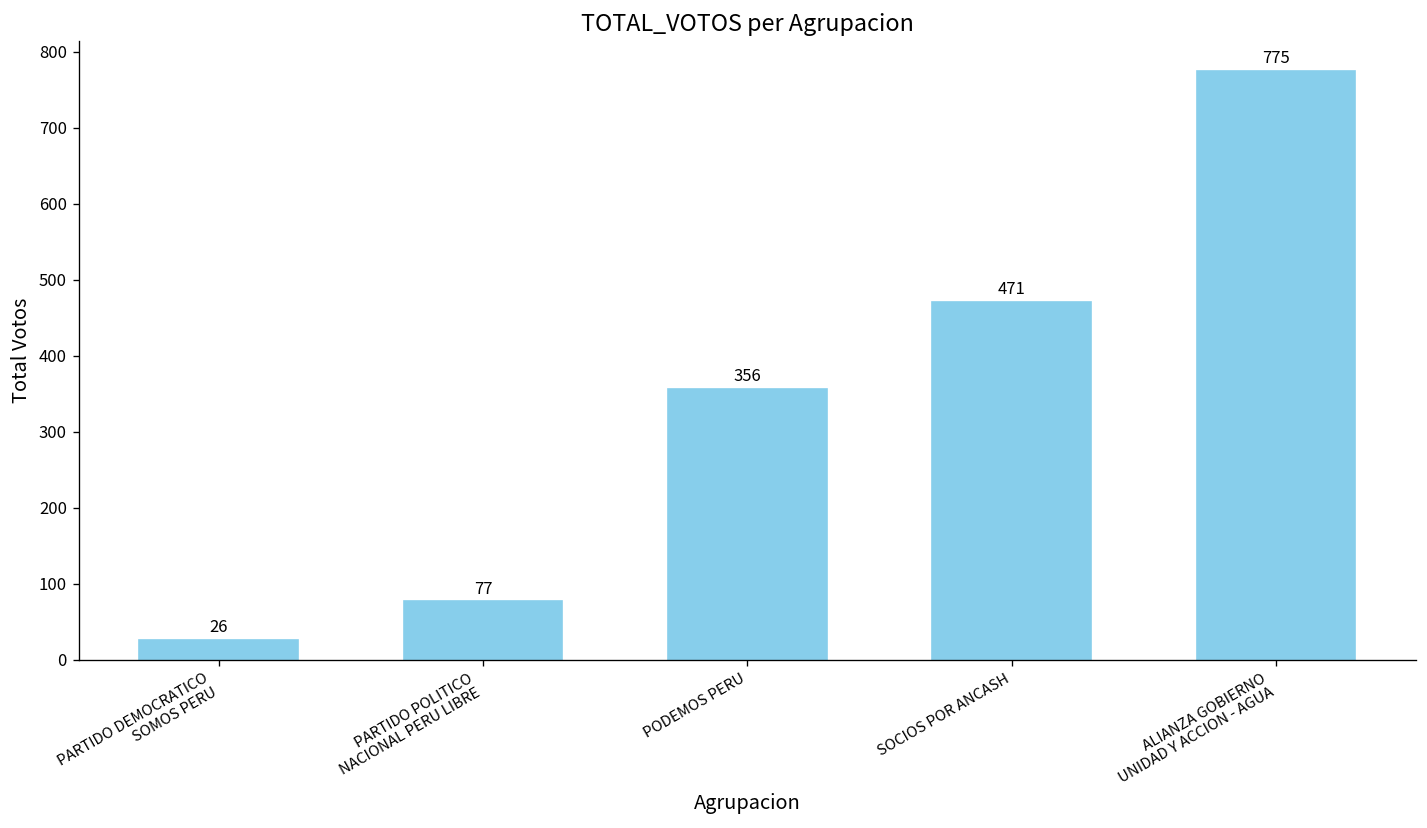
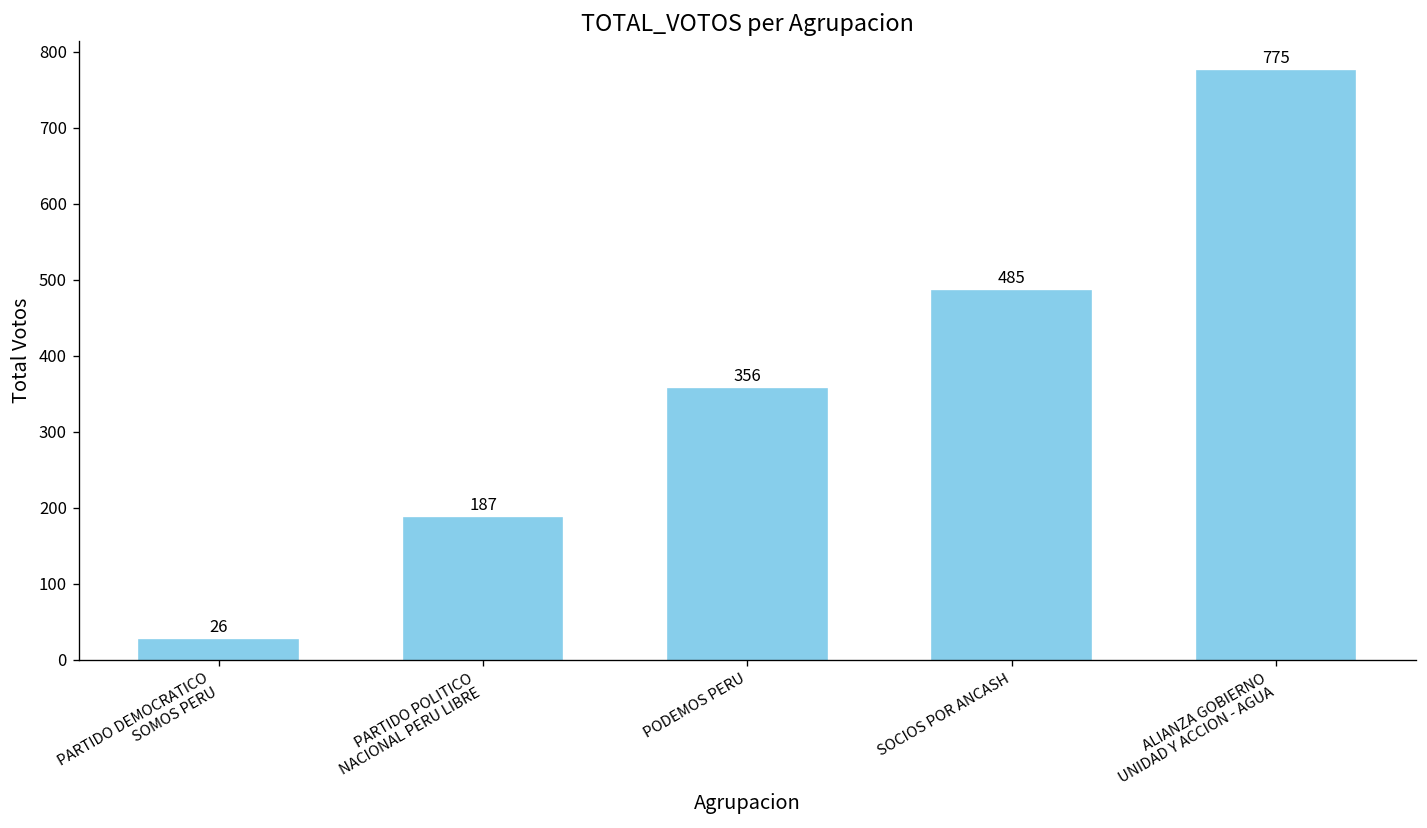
PARTIDO POLITICO NACIONAL PERU LIBRE: 77 -> 187
SOCIOS POR ANCASH: 471 -> 485
